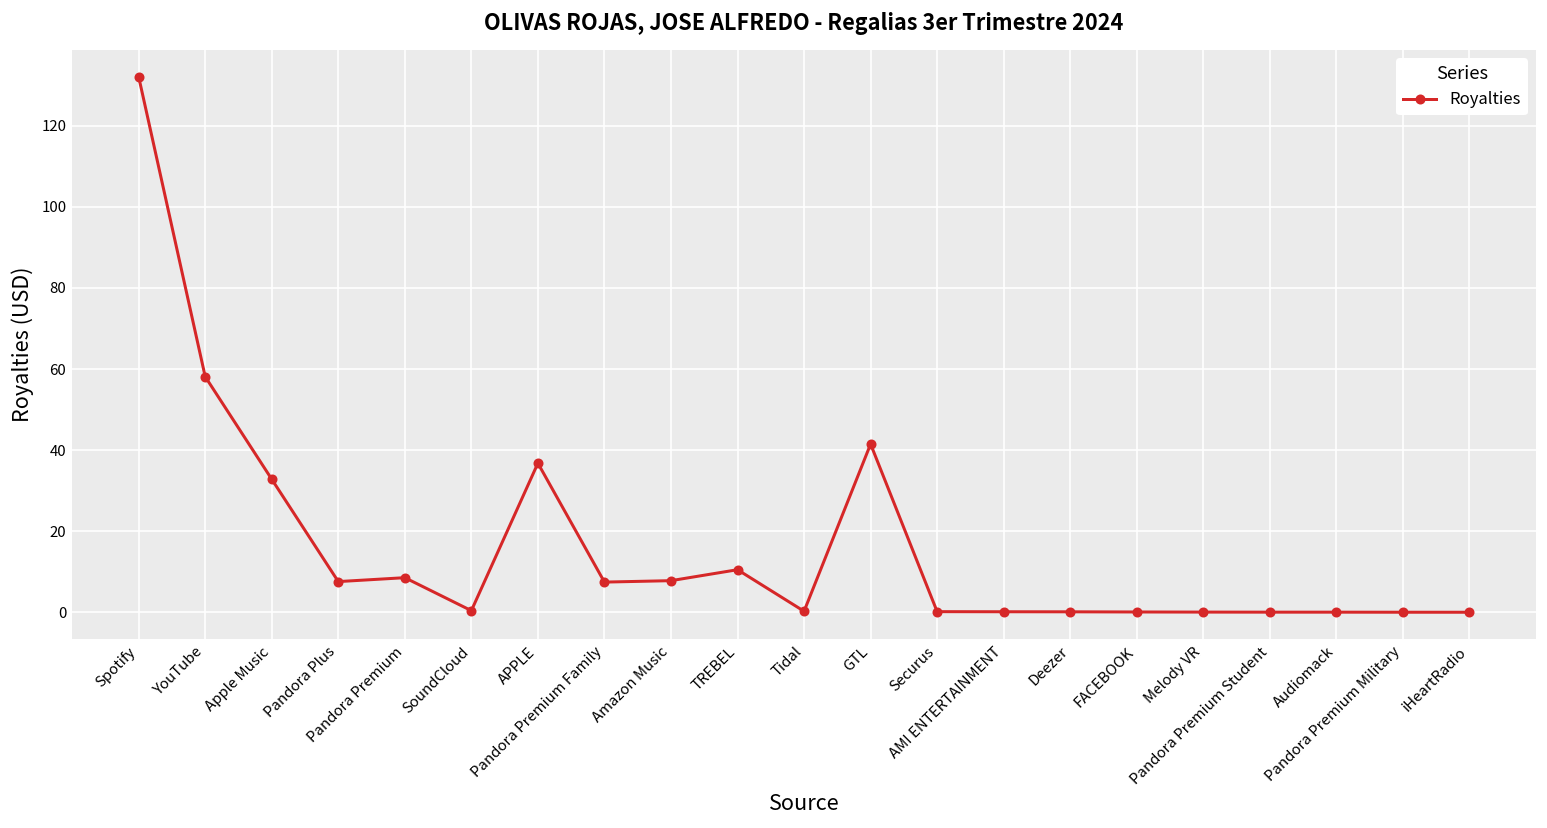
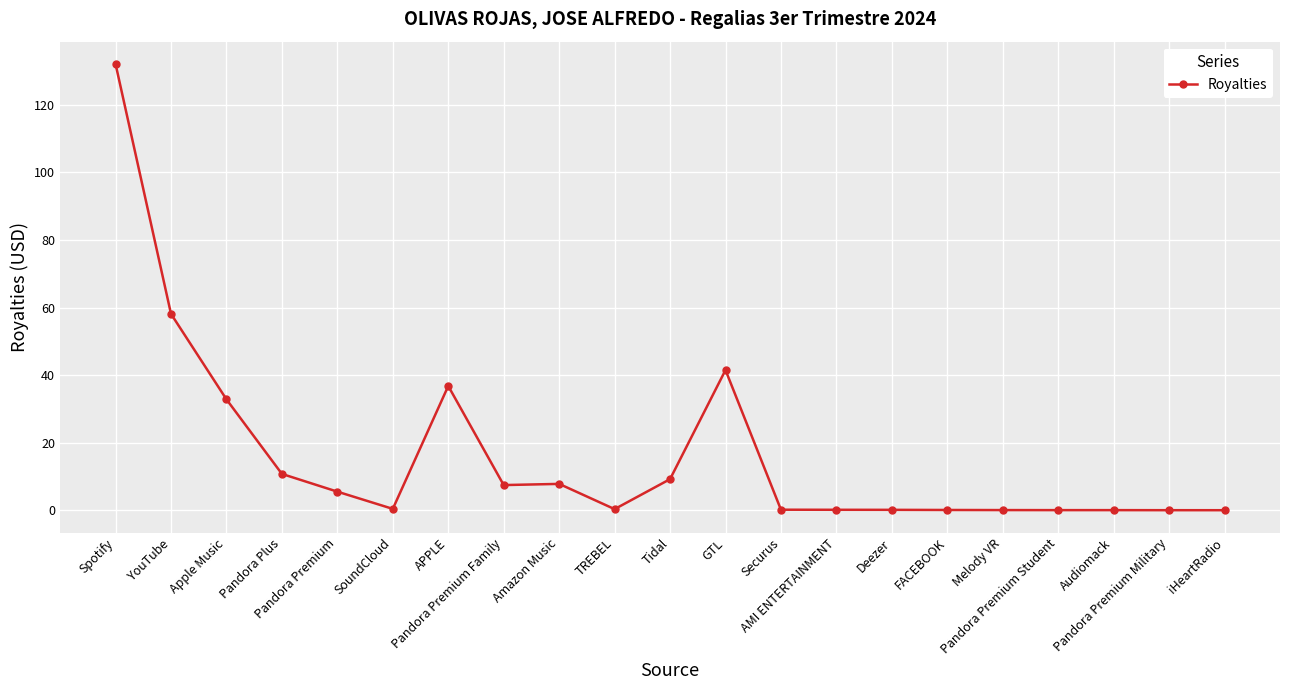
Pandora Plus: 8 -> 11
Pandora Premium: 9 -> 5
TREBEL: 10 -> 0
Tidal: 0 -> 9
